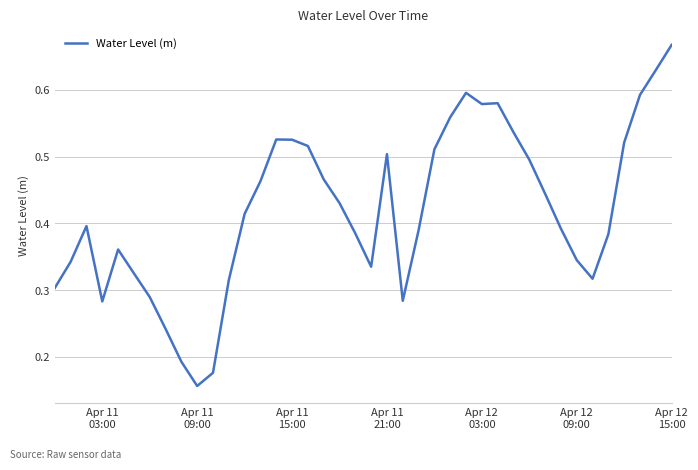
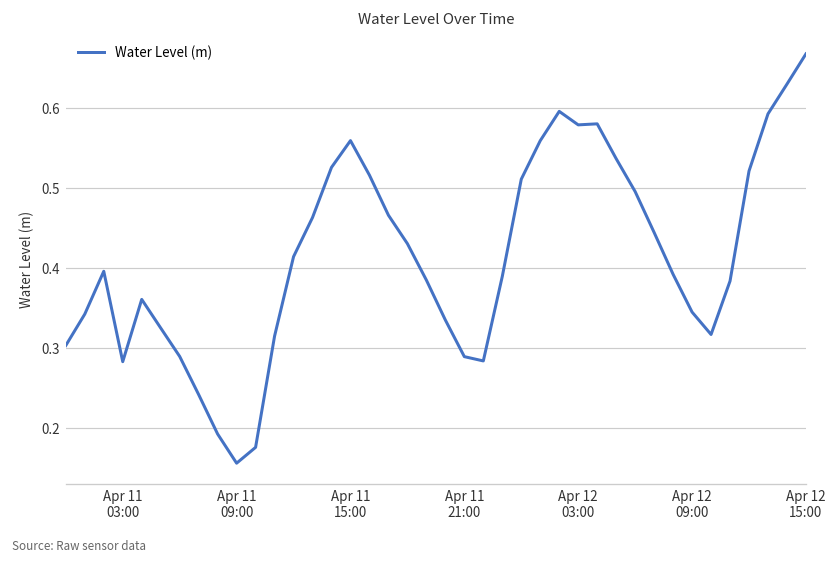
Apr 11 15:00: 0.53 -> 0.56
Apr 11 21:00: 0.50 -> 0.29
